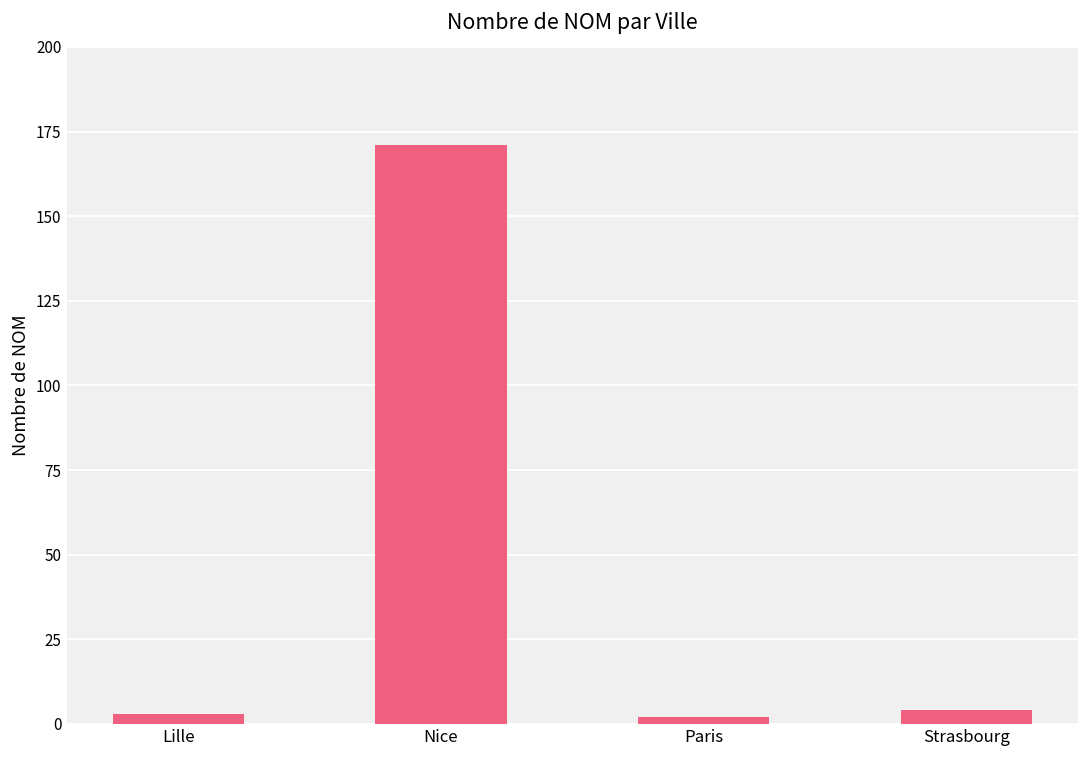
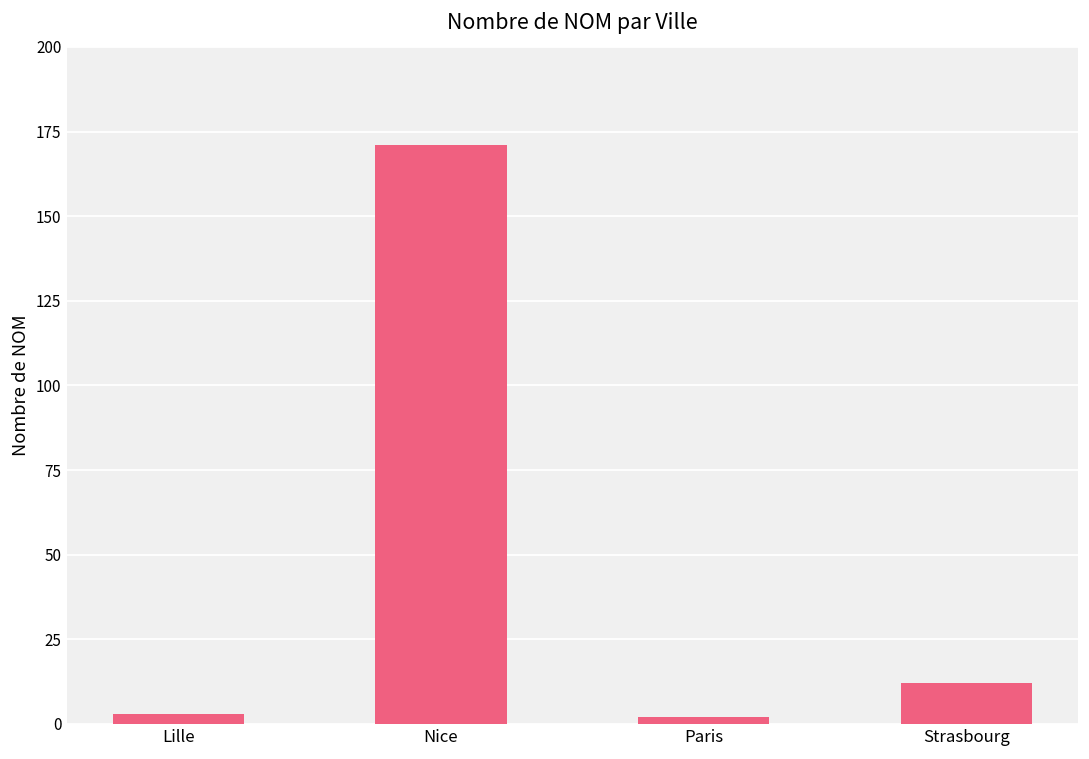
Strasbourg: 4 -> 12
